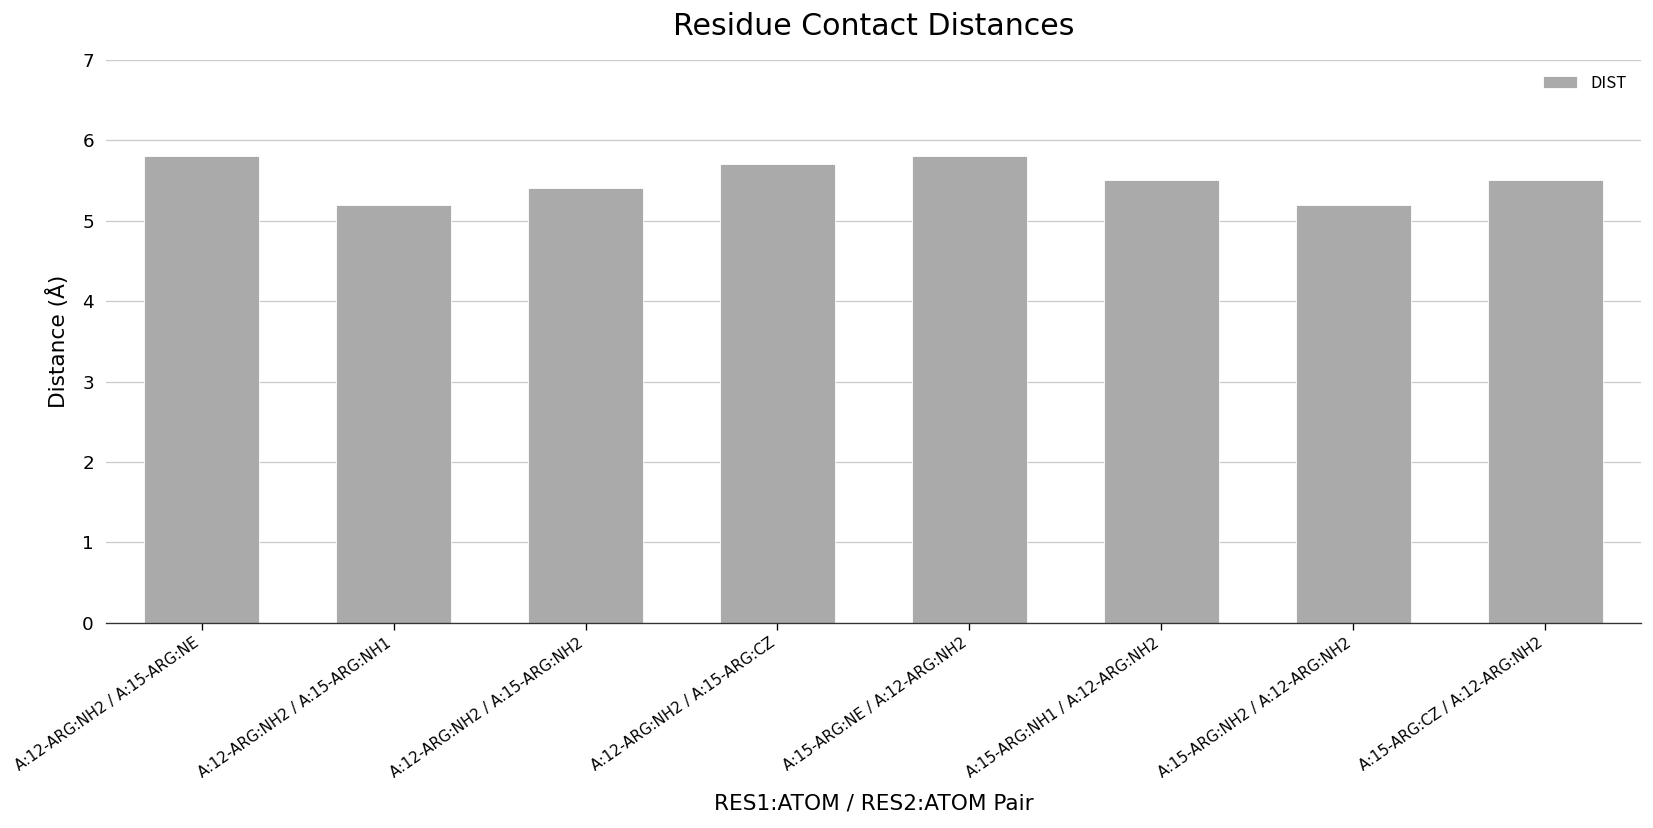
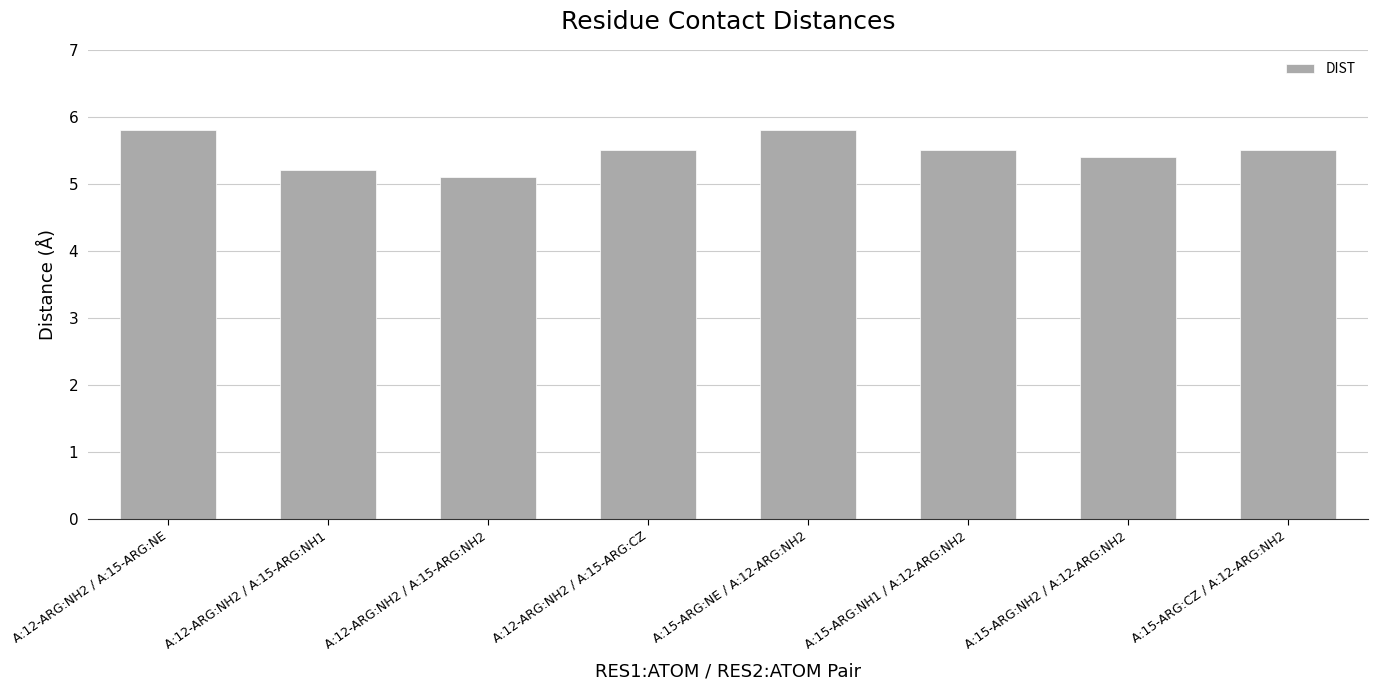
A:12-ARG:NH2 / A:15-ARG:NH2: 5.4 -> 5.1
A:12-ARG:NH2 / A:15-ARG:CZ: 5.7 -> 5.5
A:15-ARG:NH2 / A:12-ARG:NH2: 5.2 -> 5.4
